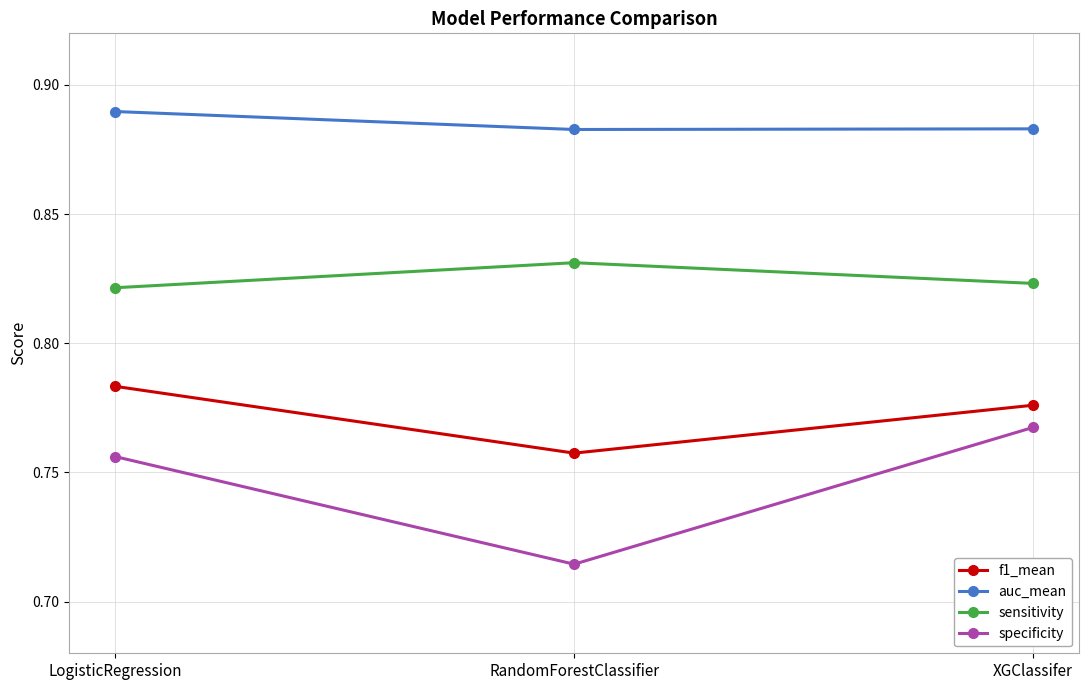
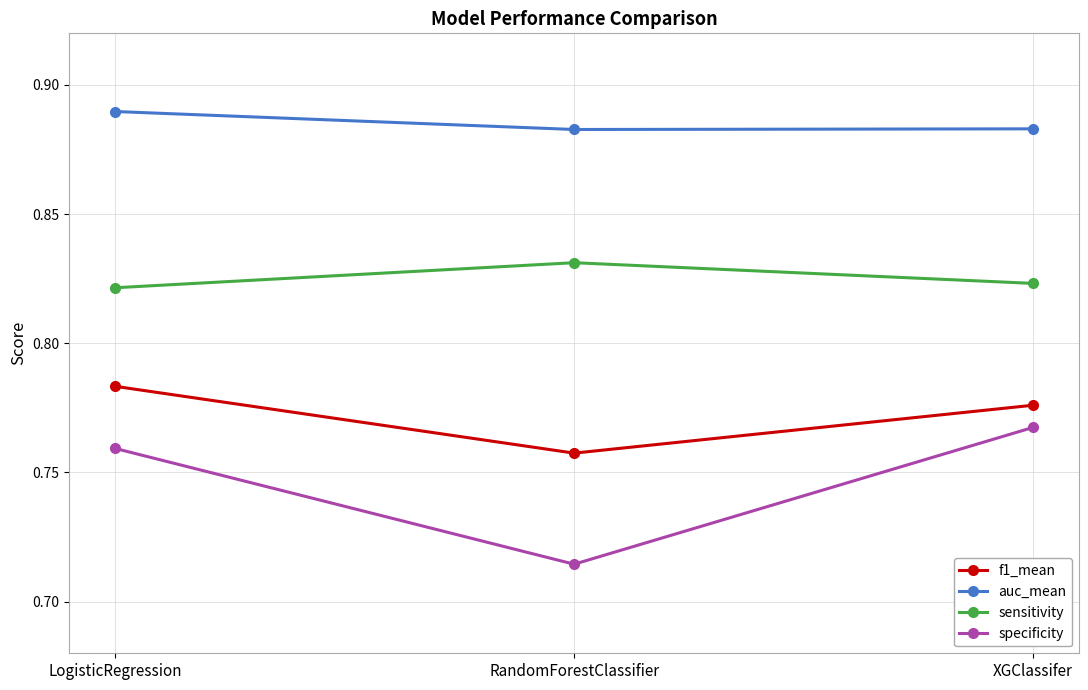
specificity, LogisticRegression: 0.756 -> 0.759
